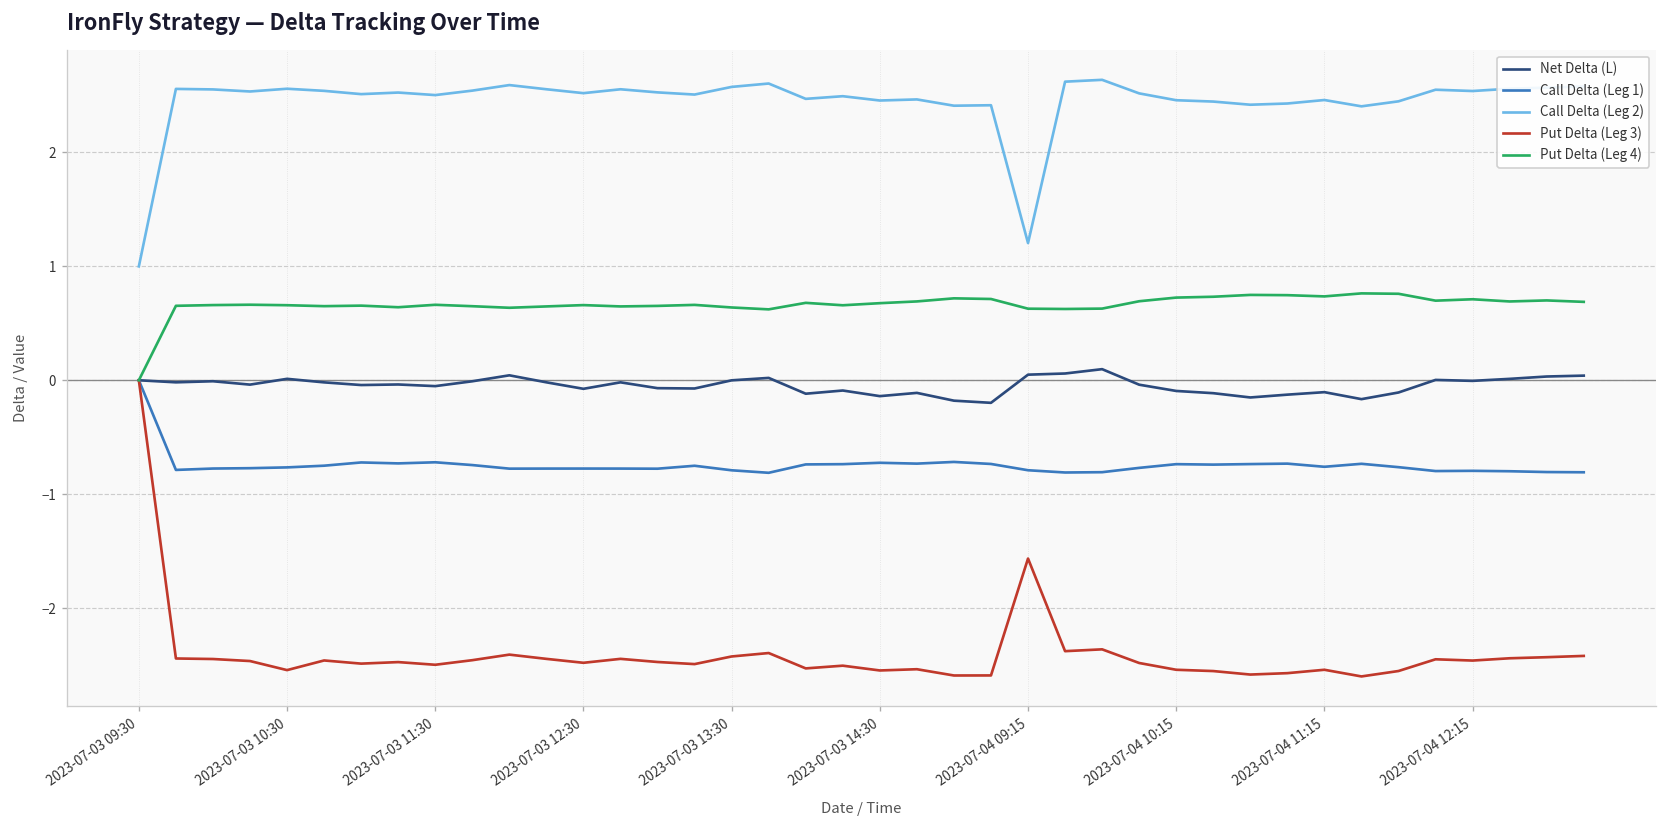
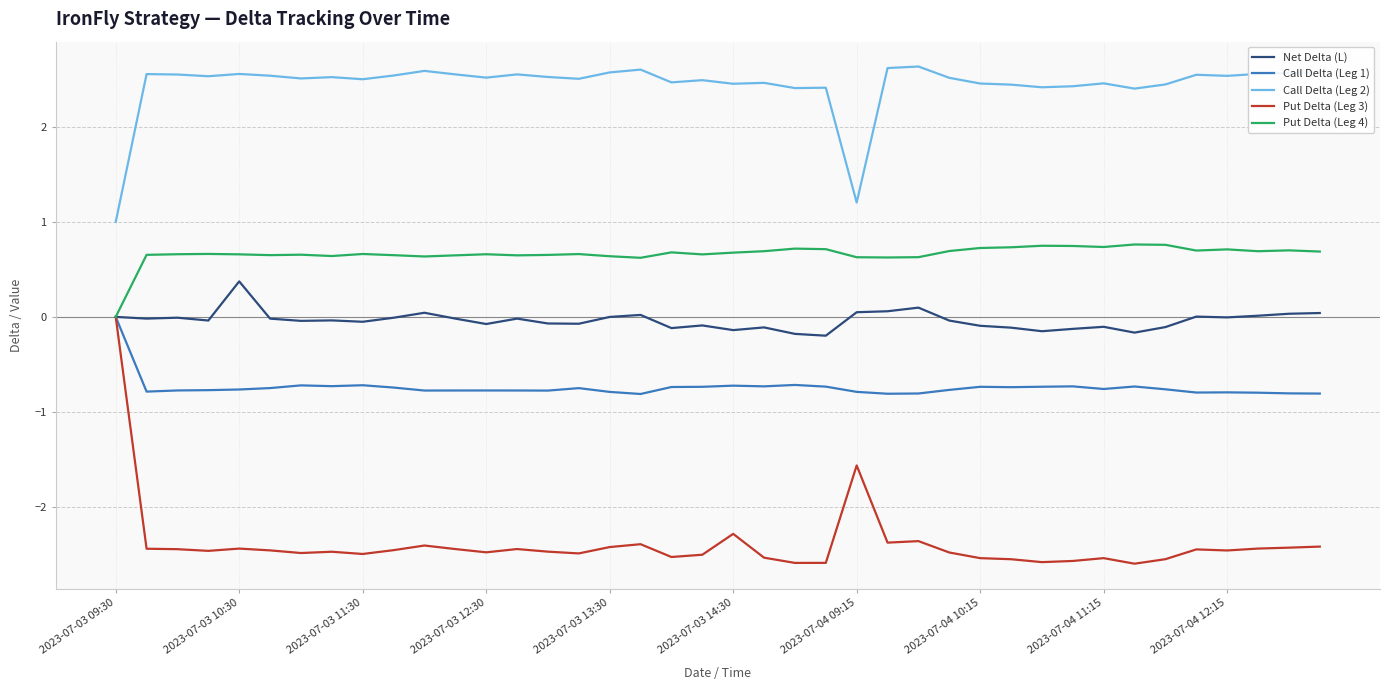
Net Delta (L), 2023-07-03 10:30: 0.0 -> 0.4
Put Delta (Leg 3), 2023-07-03 10:30: -2.5 -> -2.4
Put Delta (Leg 3), 2023-07-03 14:30: -2.5 -> -2.3
